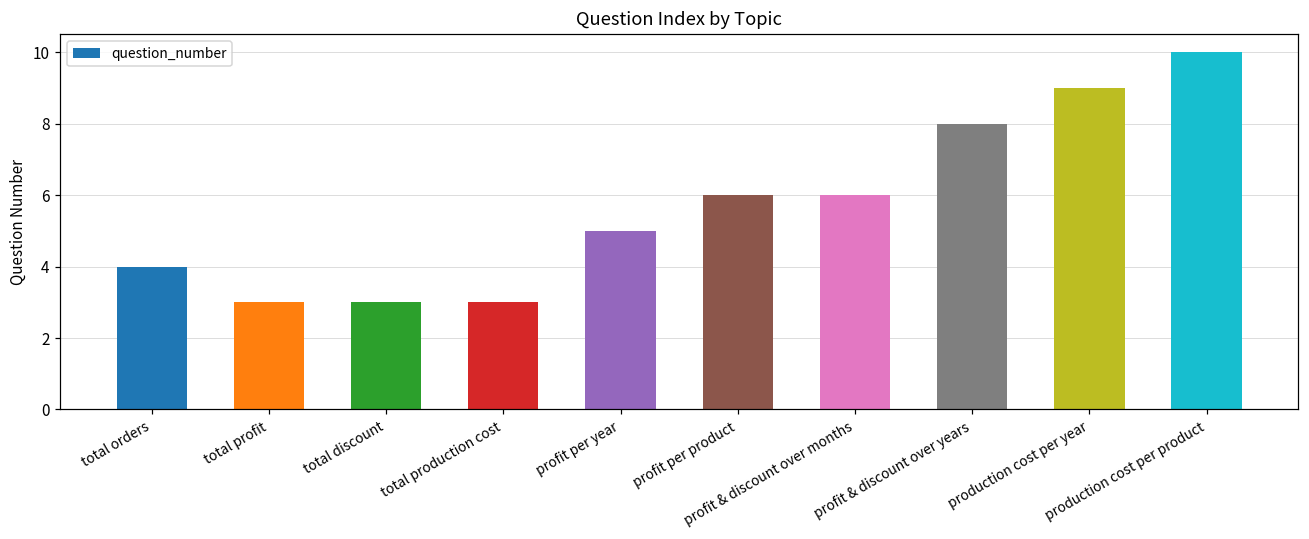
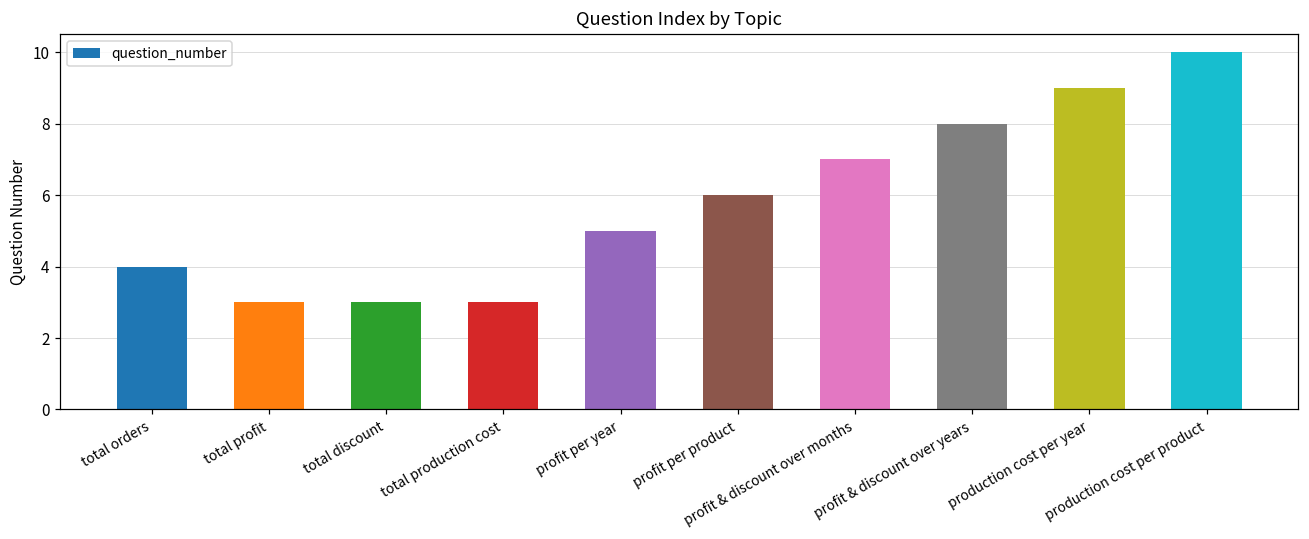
profit & discount over months: 6 -> 7
